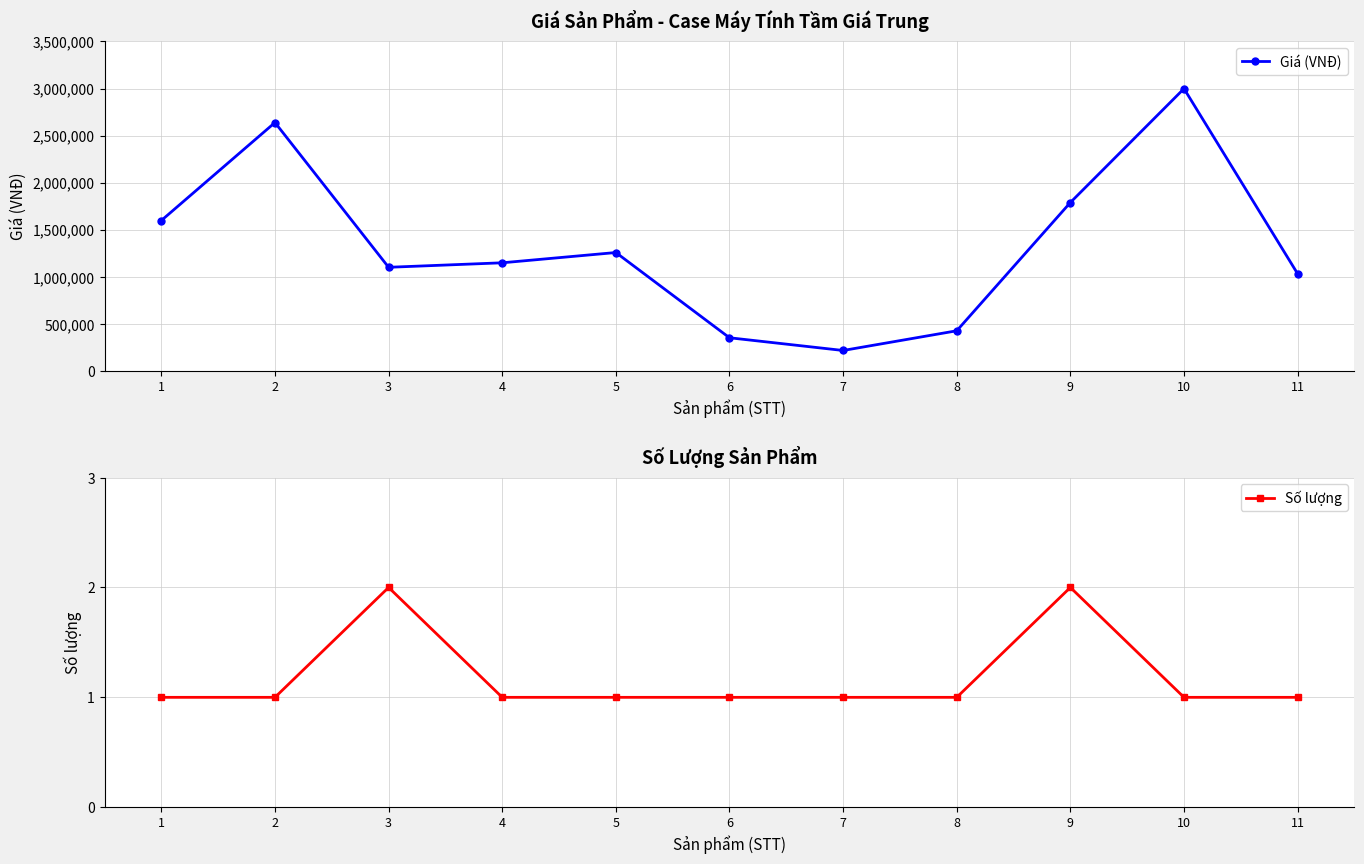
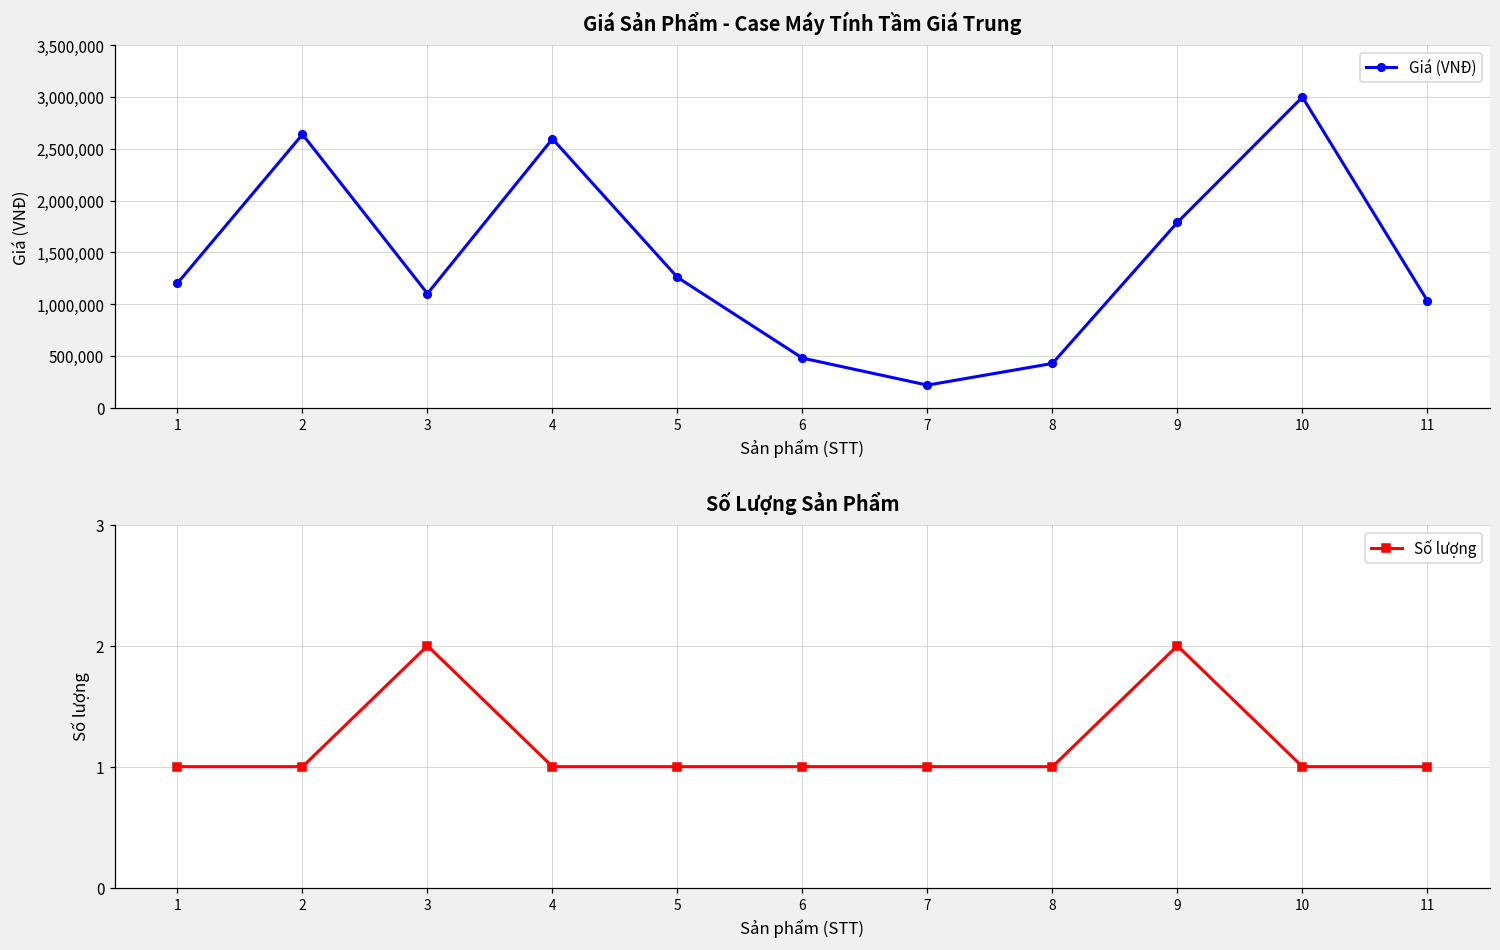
Giá Sản Phẩm - Case Máy Tính Tầm Giá Trung, 1: 1,600,000 -> 1,200,000
Giá Sản Phẩm - Case Máy Tính Tầm Giá Trung, 4: 1,200,000 -> 2,600,000
Giá Sản Phẩm - Case Máy Tính Tầm Giá Trung, 6: 400,000 -> 500,000
